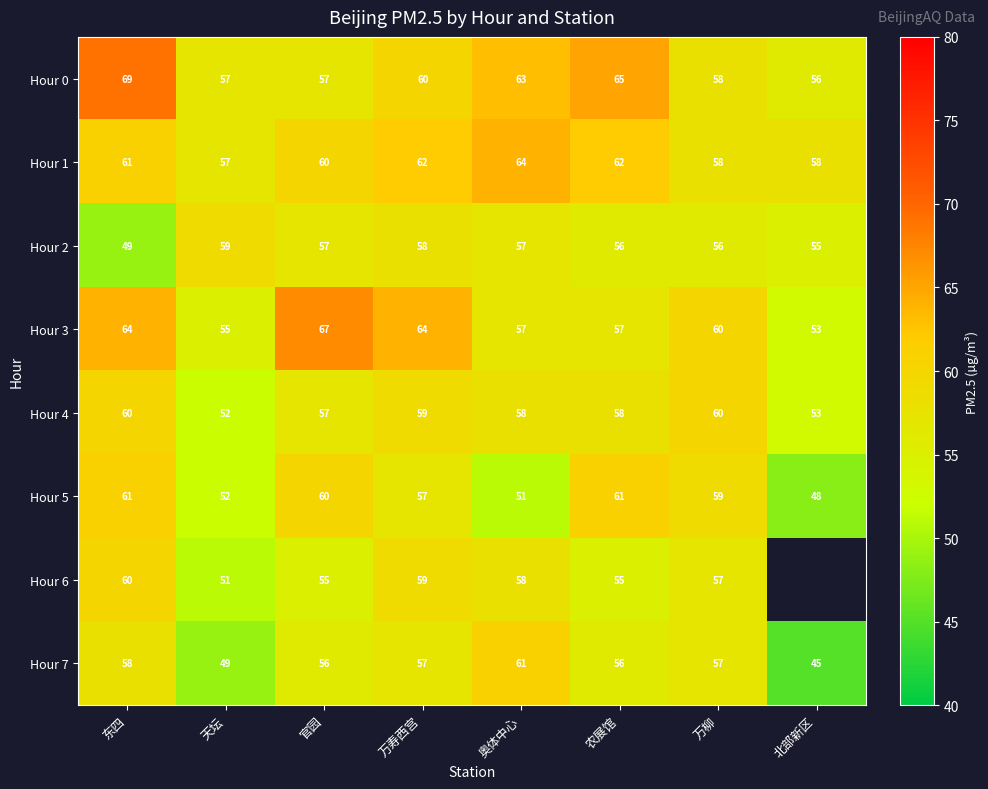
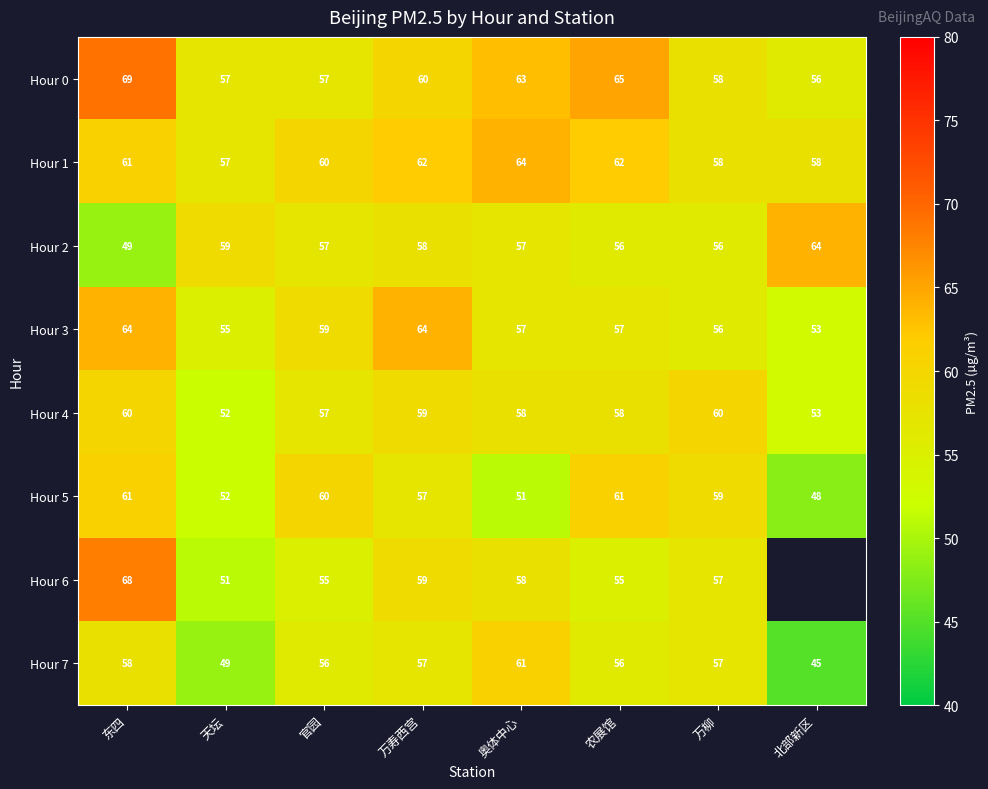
Hour 2, 北部新区: 55 -> 64
Hour 3, 官园: 67 -> 59
Hour 3, 万柳: 60 -> 56
Hour 6, 东四: 60 -> 68
